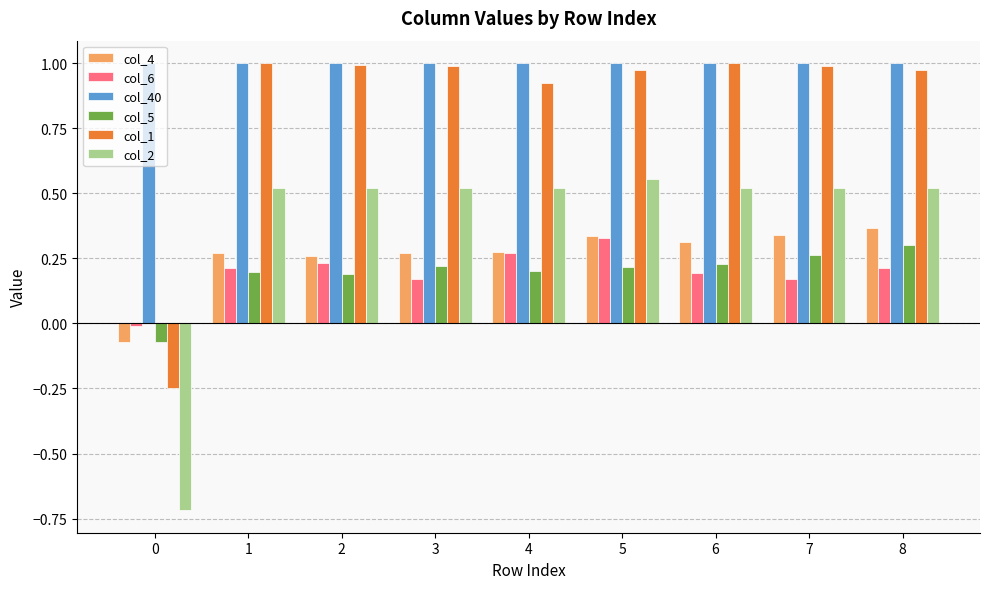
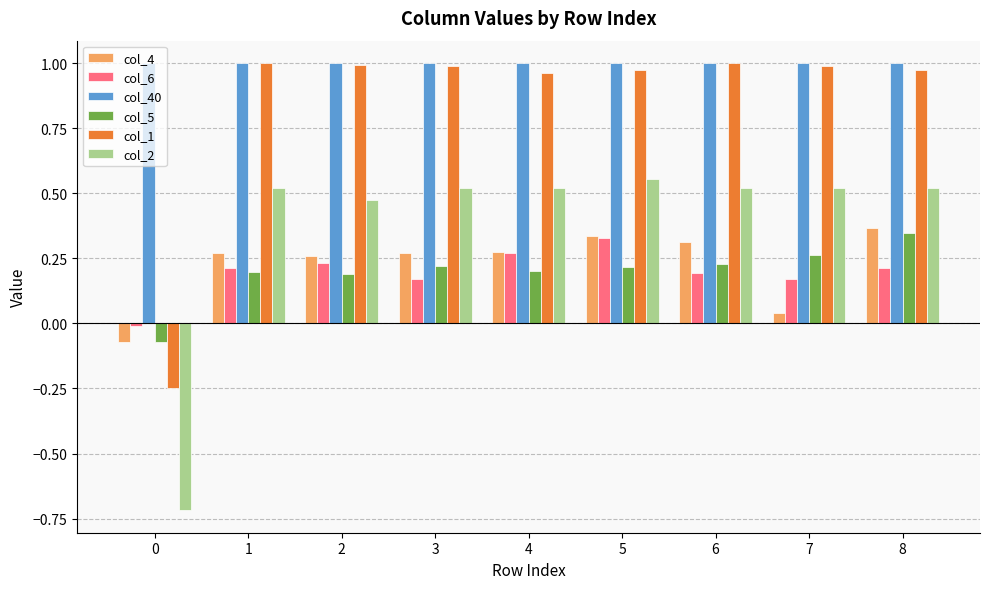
col_2, 2: 0.52 -> 0.47
col_1, 4: 0.92 -> 0.96
col_4, 7: 0.34 -> 0.04
col_5, 8: 0.30 -> 0.35
